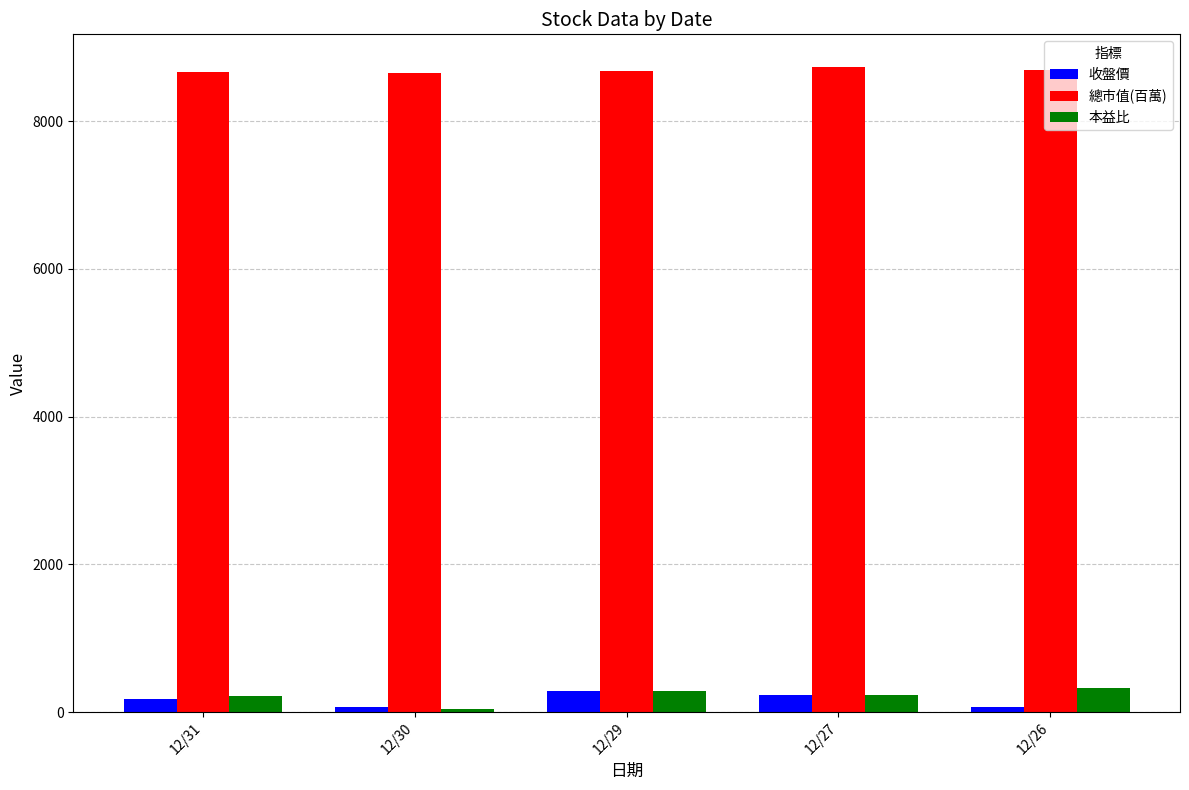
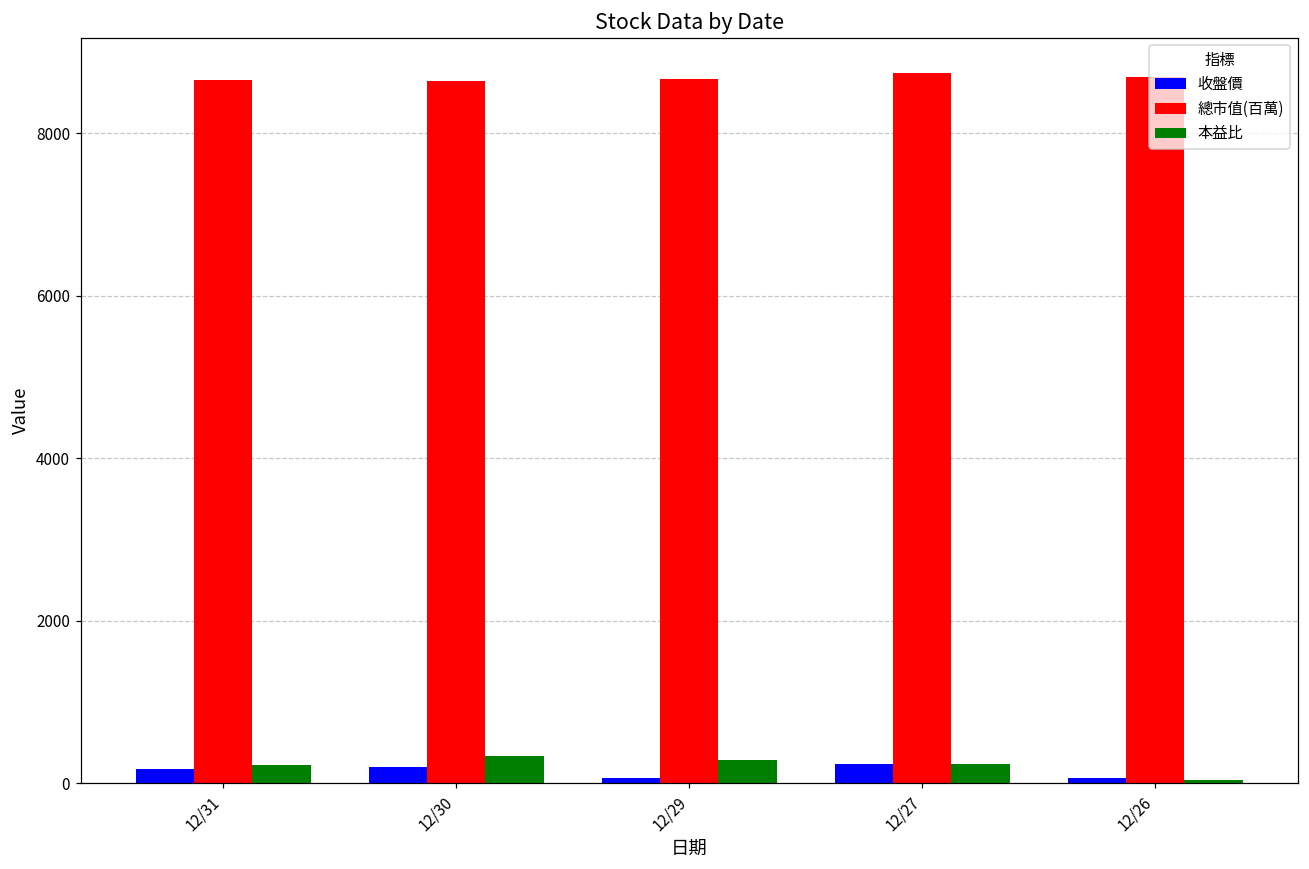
收盤價, 12/30: 100 -> 200
本益比, 12/30: 0 -> 300
收盤價, 12/29: 300 -> 100
本益比, 12/26: 300 -> 0
